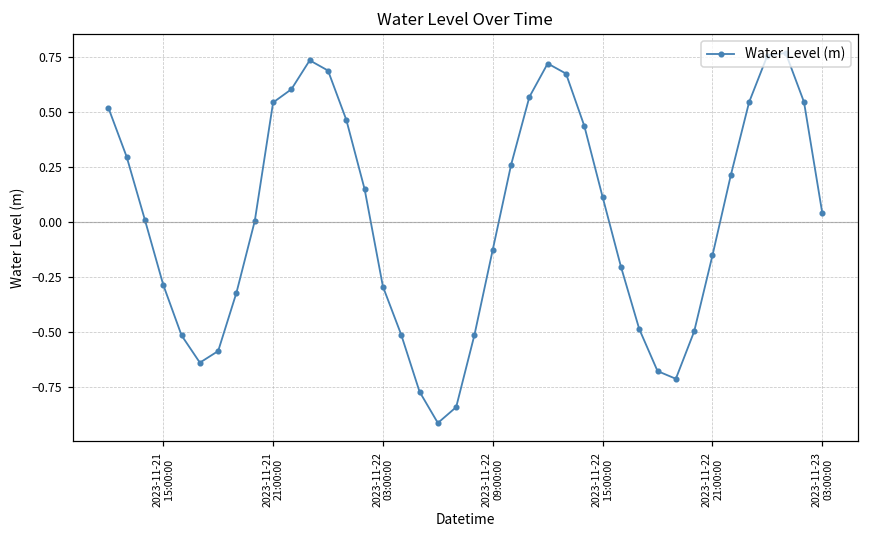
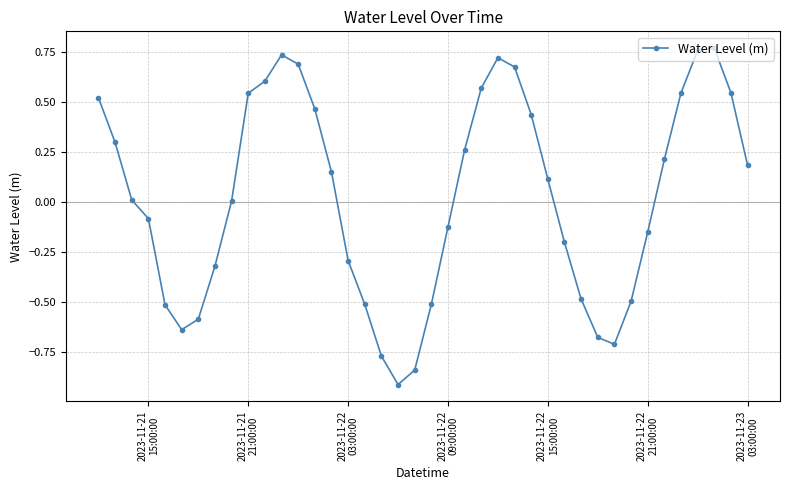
2023-11-21 15:00:00: -0.29 -> -0.08
2023-11-23 03:00:00: 0.04 -> 0.18
